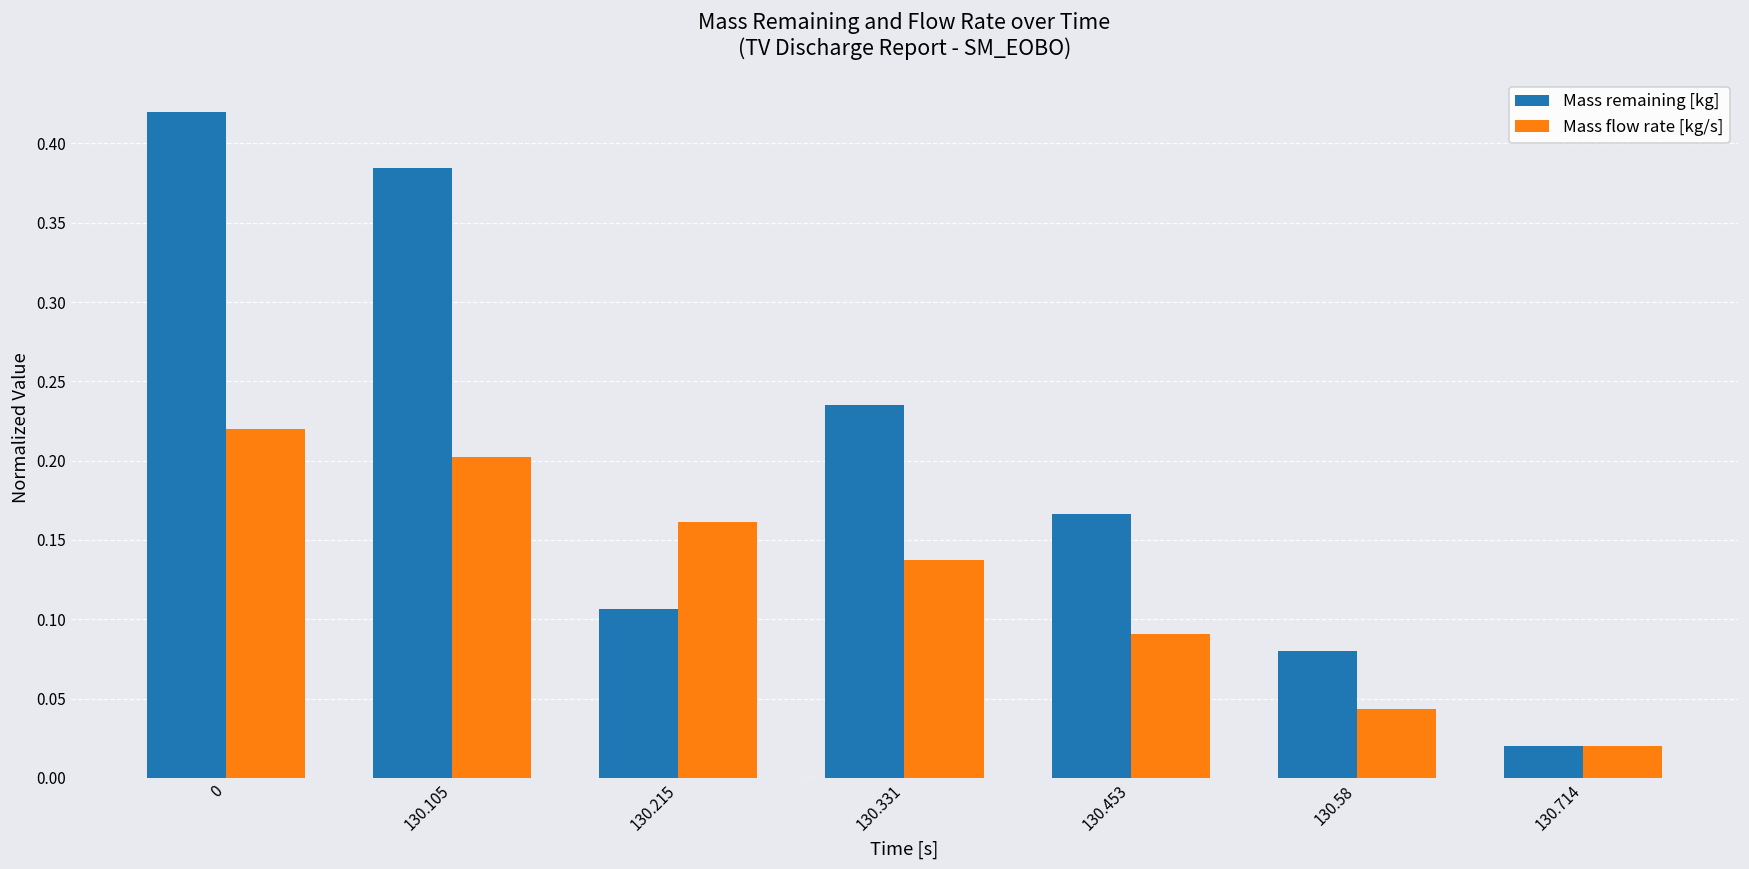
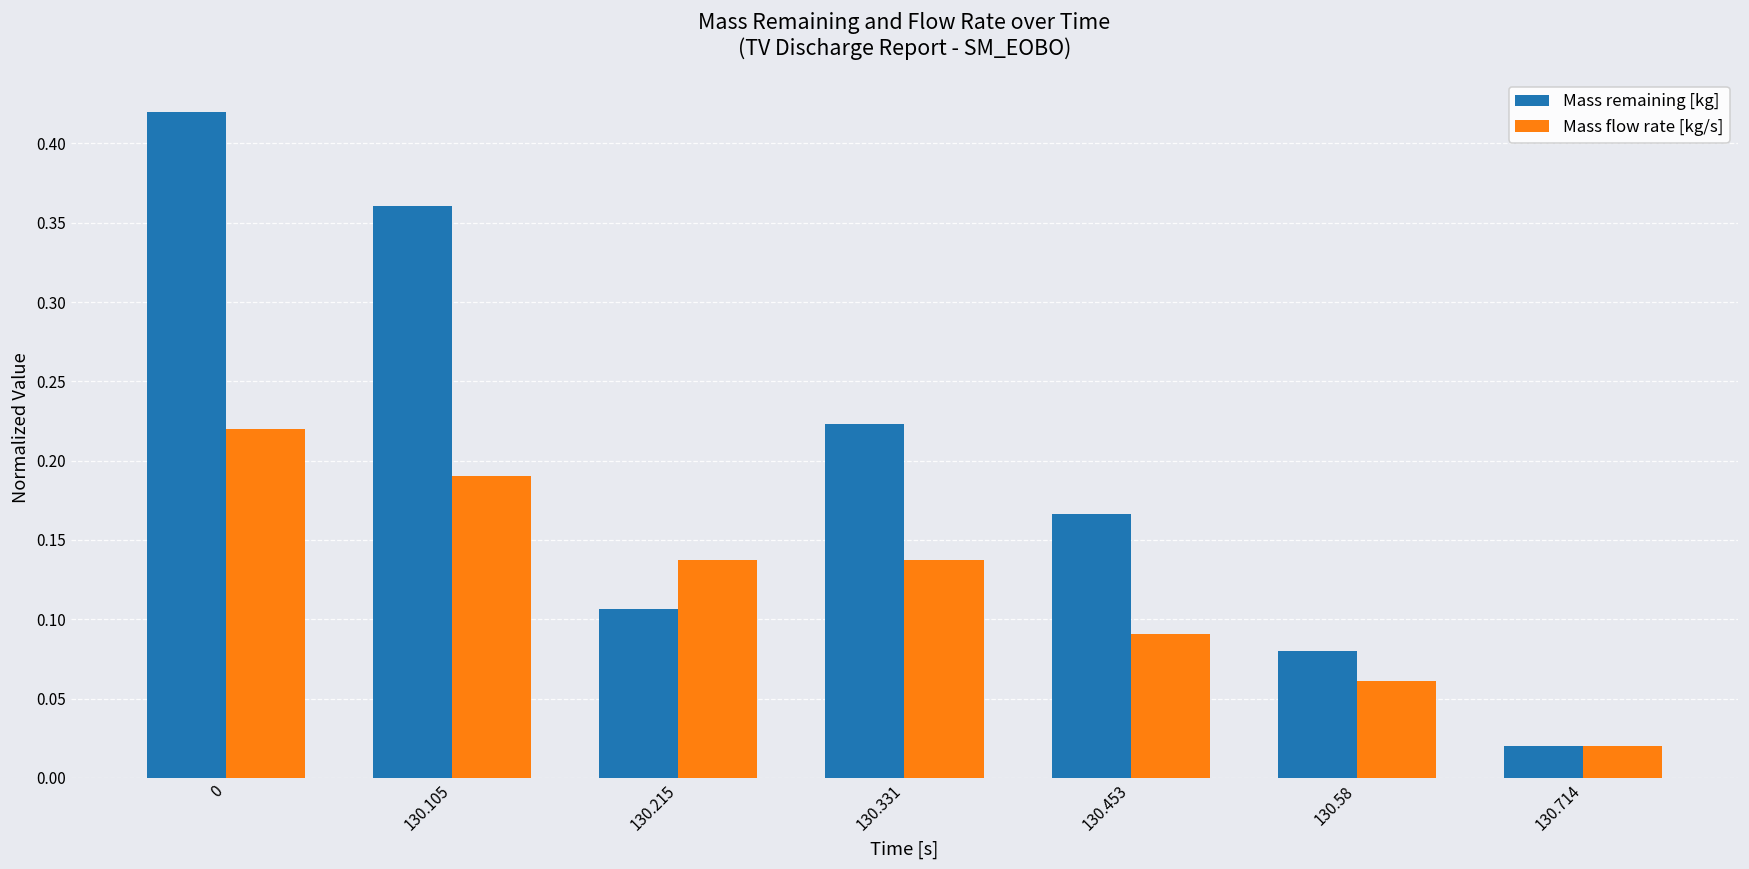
Mass remaining [kg], 130.105: 0.384 -> 0.360
Mass flow rate [kg/s], 130.105: 0.202 -> 0.191
Mass flow rate [kg/s], 130.215: 0.161 -> 0.138
Mass remaining [kg], 130.331: 0.235 -> 0.223
Mass flow rate [kg/s], 130.58: 0.044 -> 0.061
